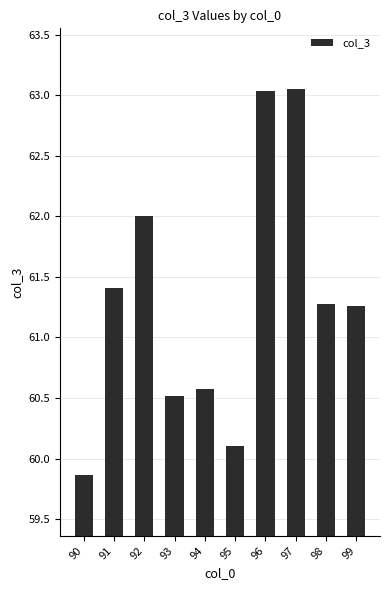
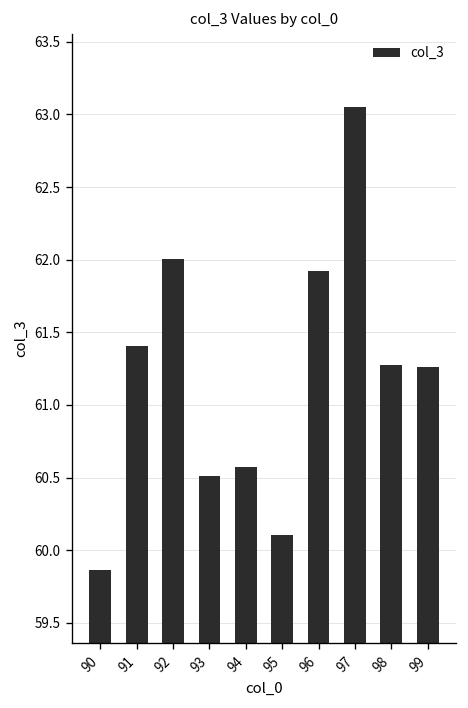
96: 63.04 -> 61.92
